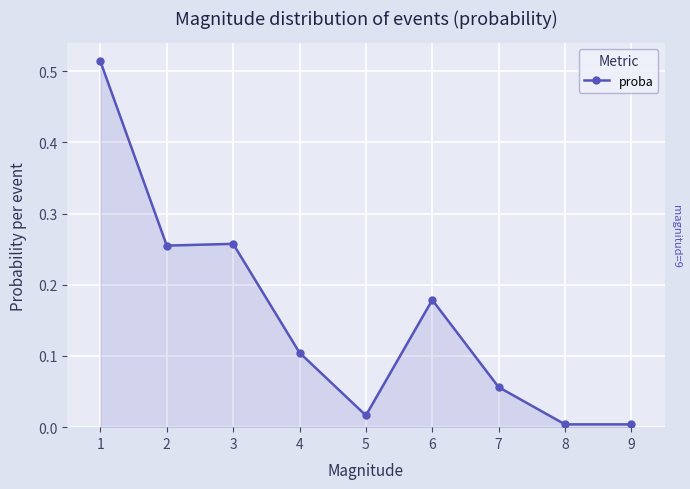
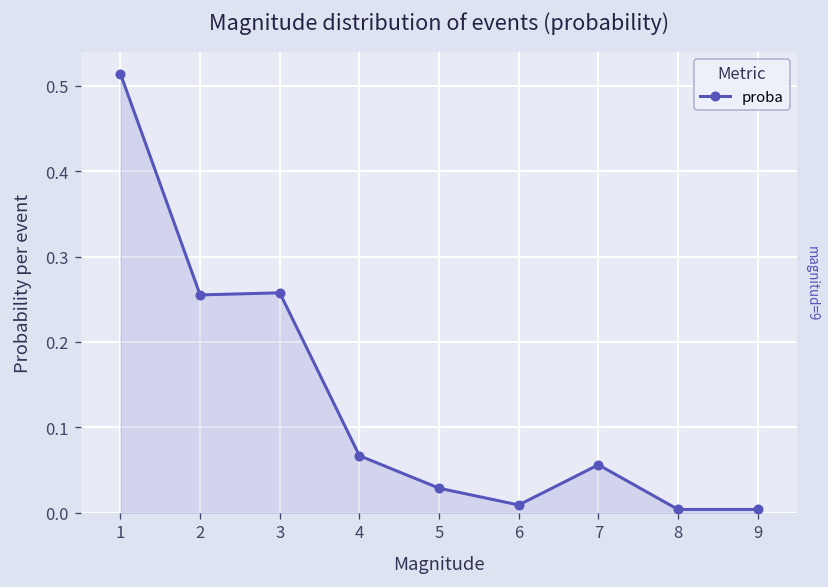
4: 0.10 -> 0.07
5: 0.02 -> 0.03
6: 0.18 -> 0.01
